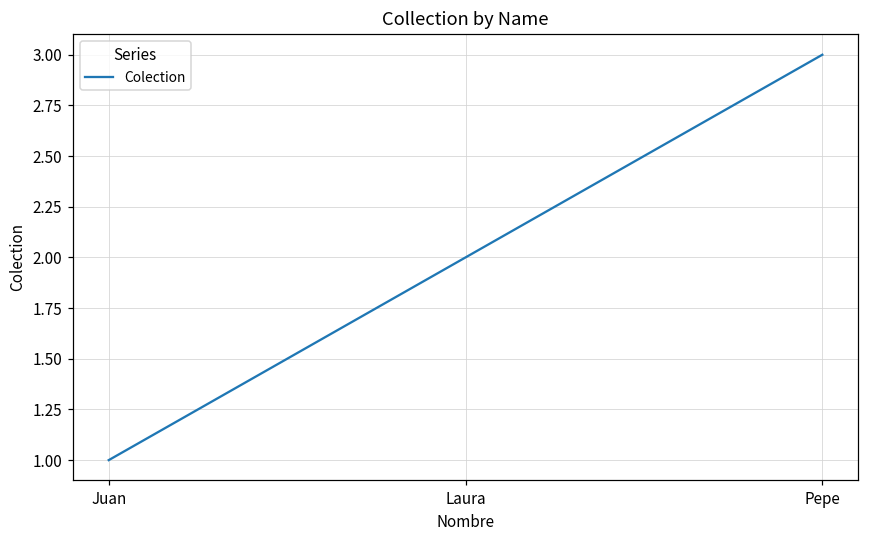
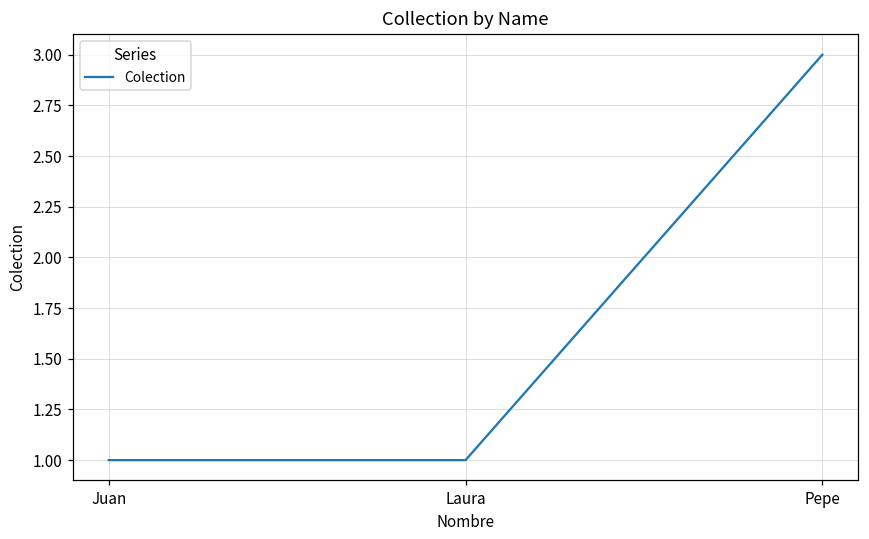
Laura: 2 -> 1
